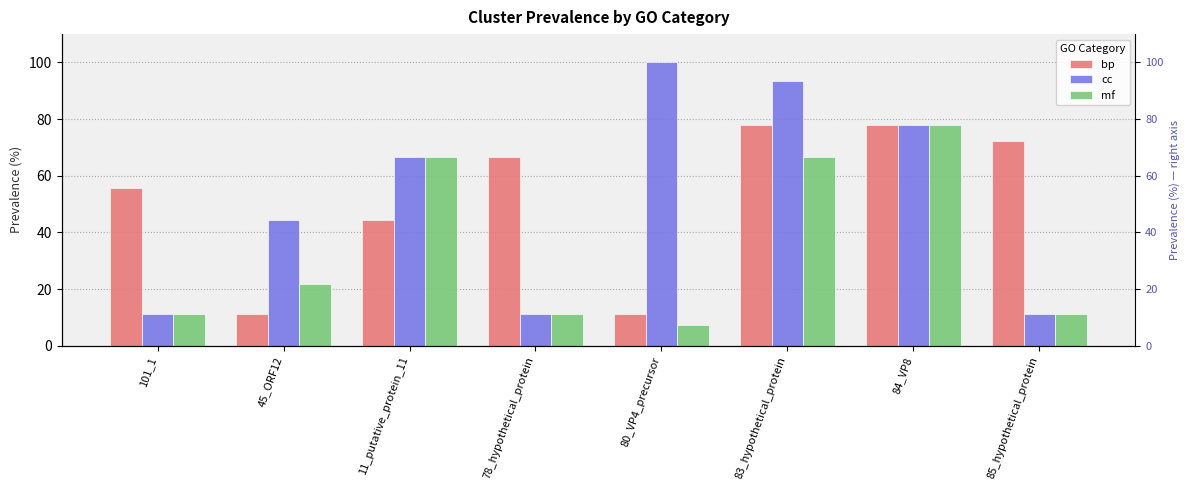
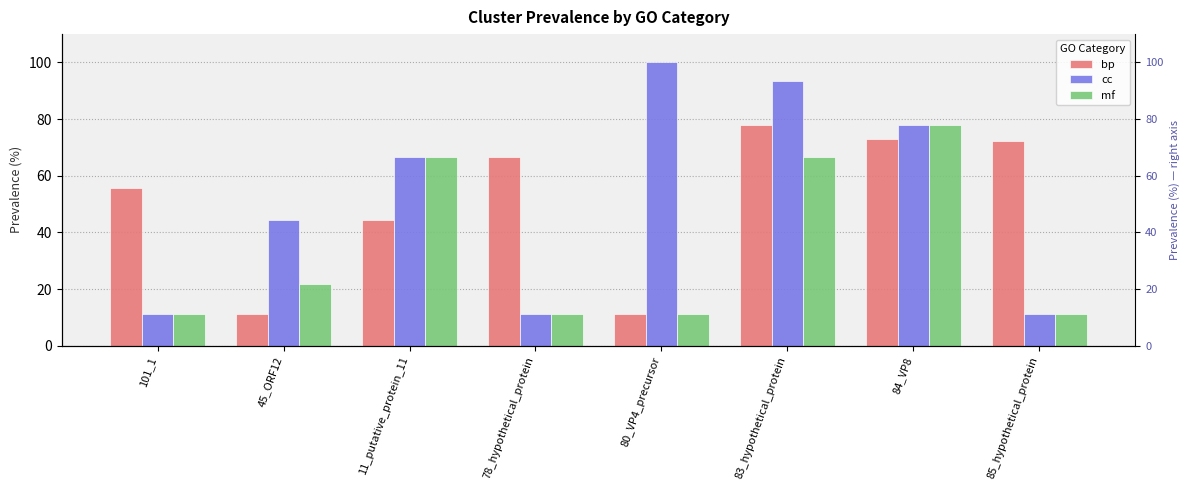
mf, 80_VP4_precursor: 7 -> 11
bp, 84_VP8: 78 -> 73
